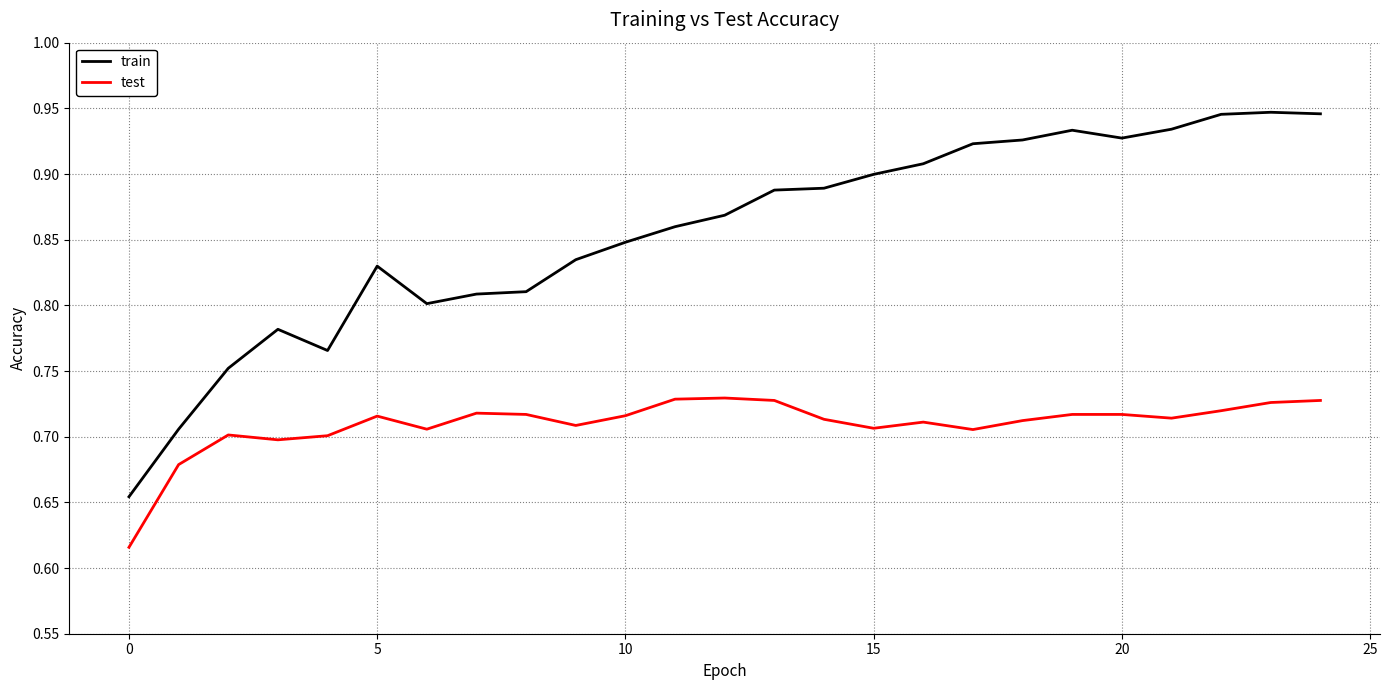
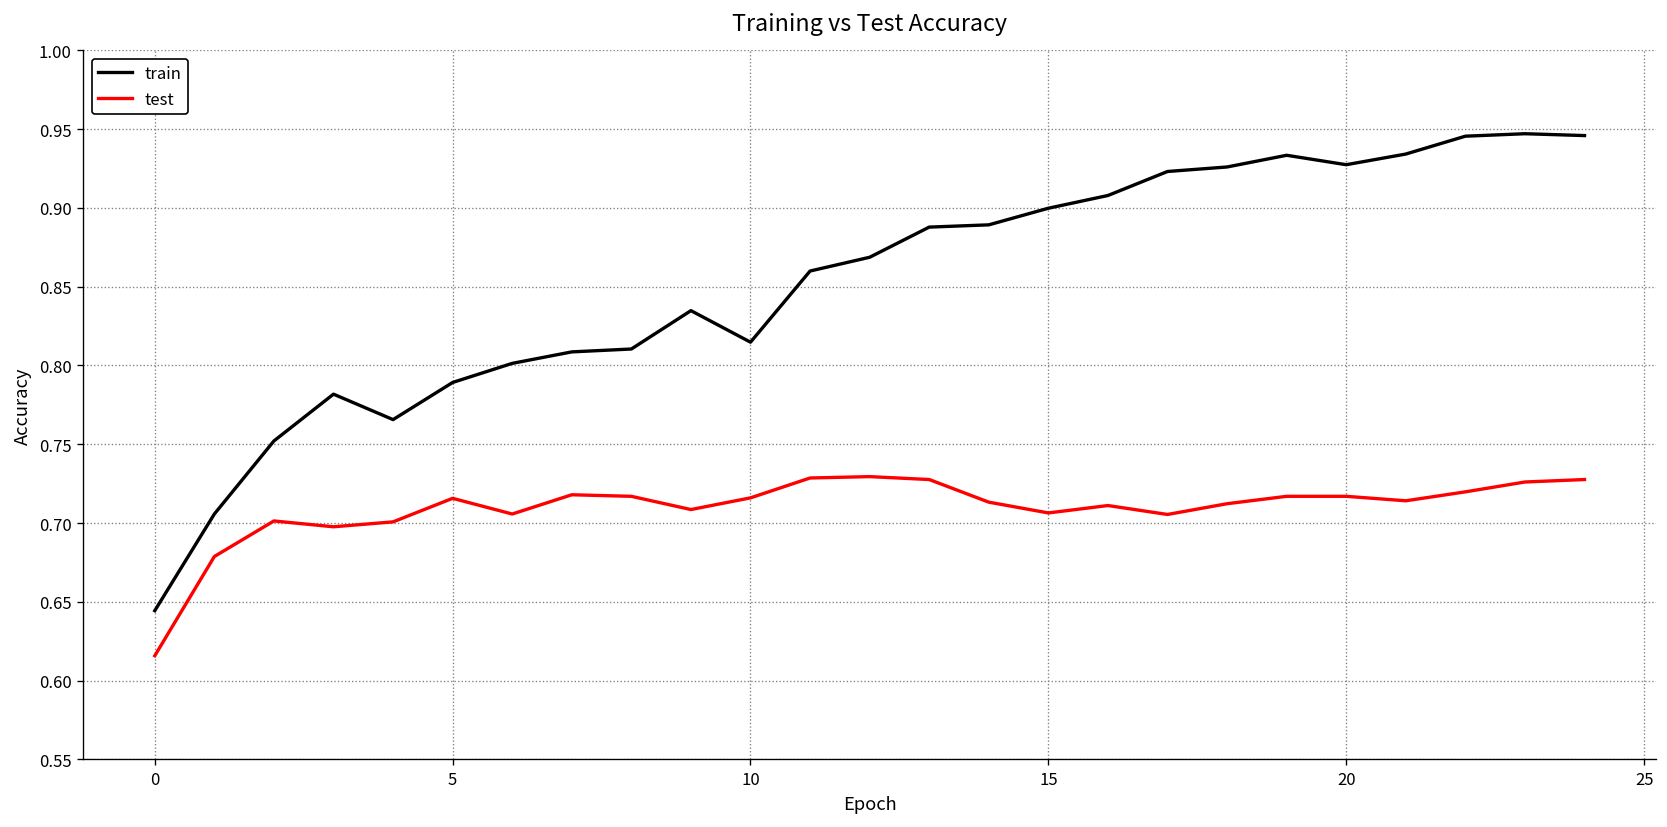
train, 0: 0.654 -> 0.644
train, 5: 0.830 -> 0.789
train, 10: 0.848 -> 0.815
